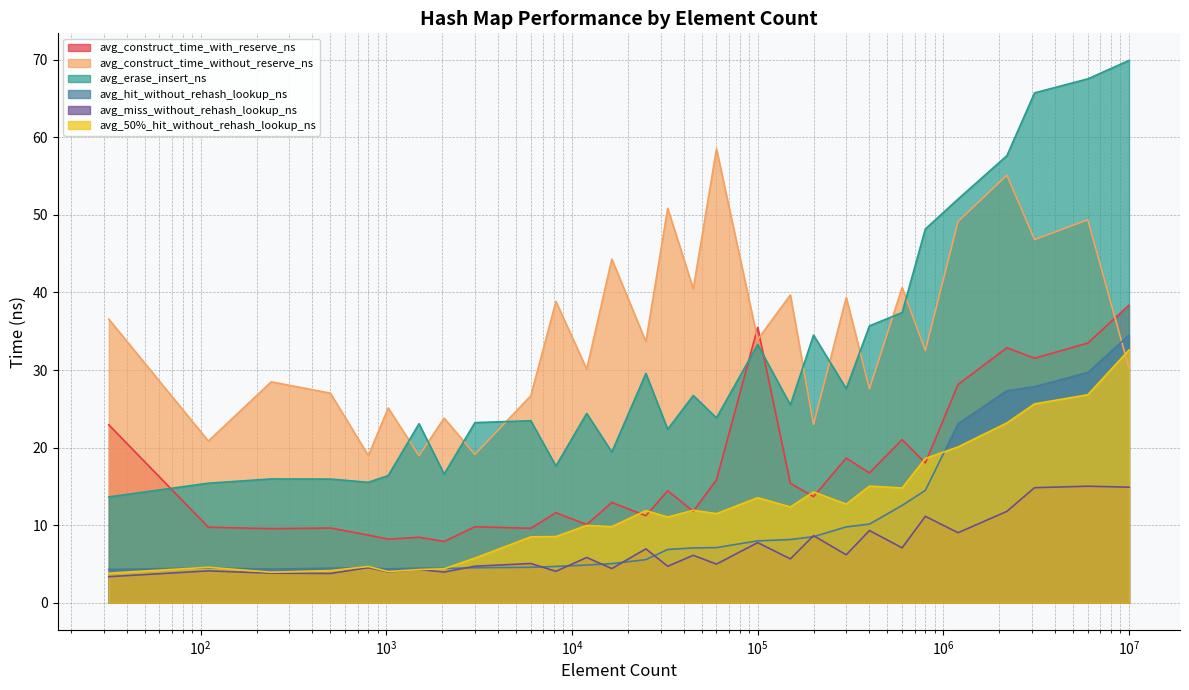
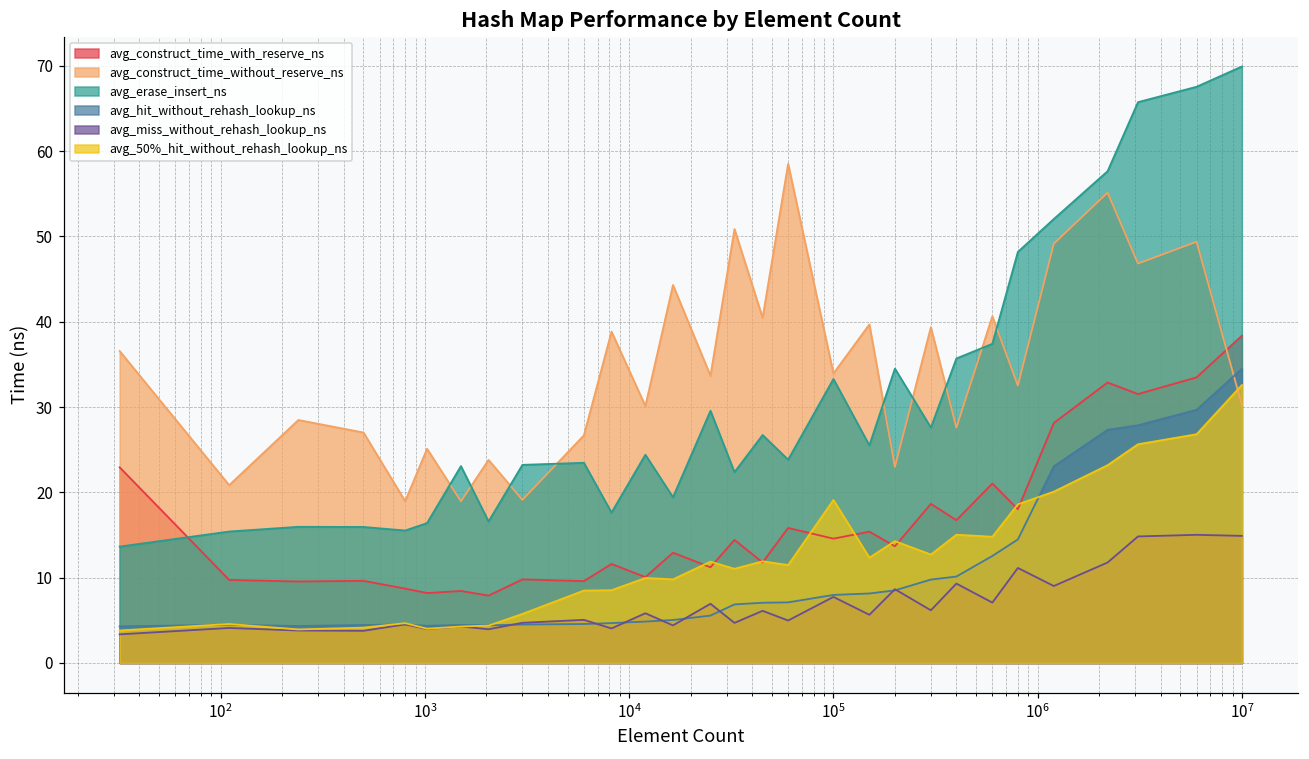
avg_construct_time_with_reserve_ns, 10^5: 35 -> 15
avg_50%_hit_without_rehash_lookup_ns, 10^5: 14 -> 19
